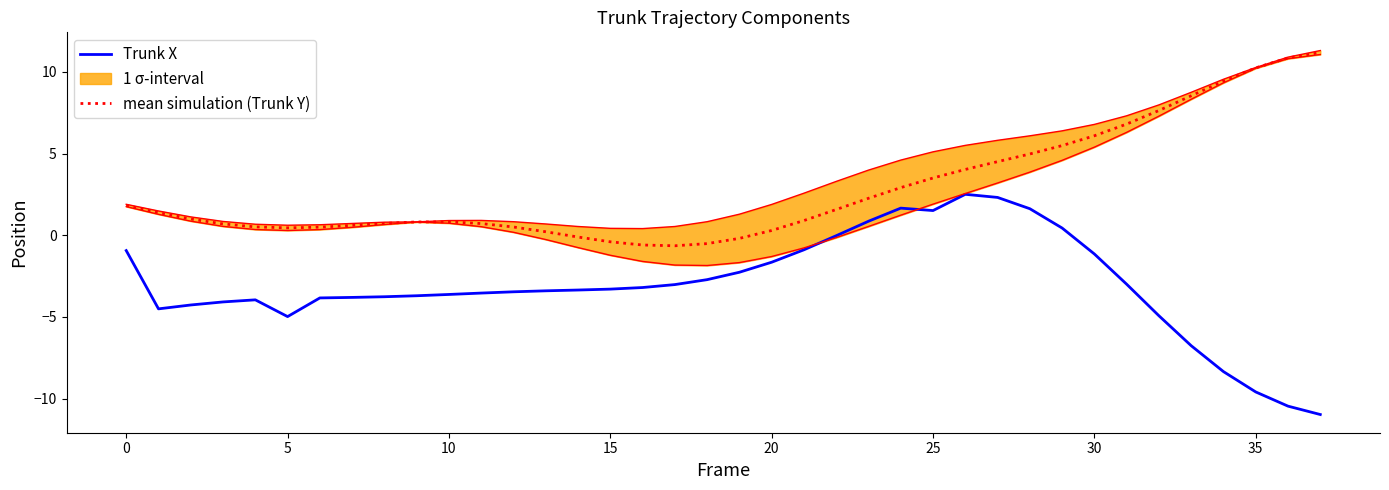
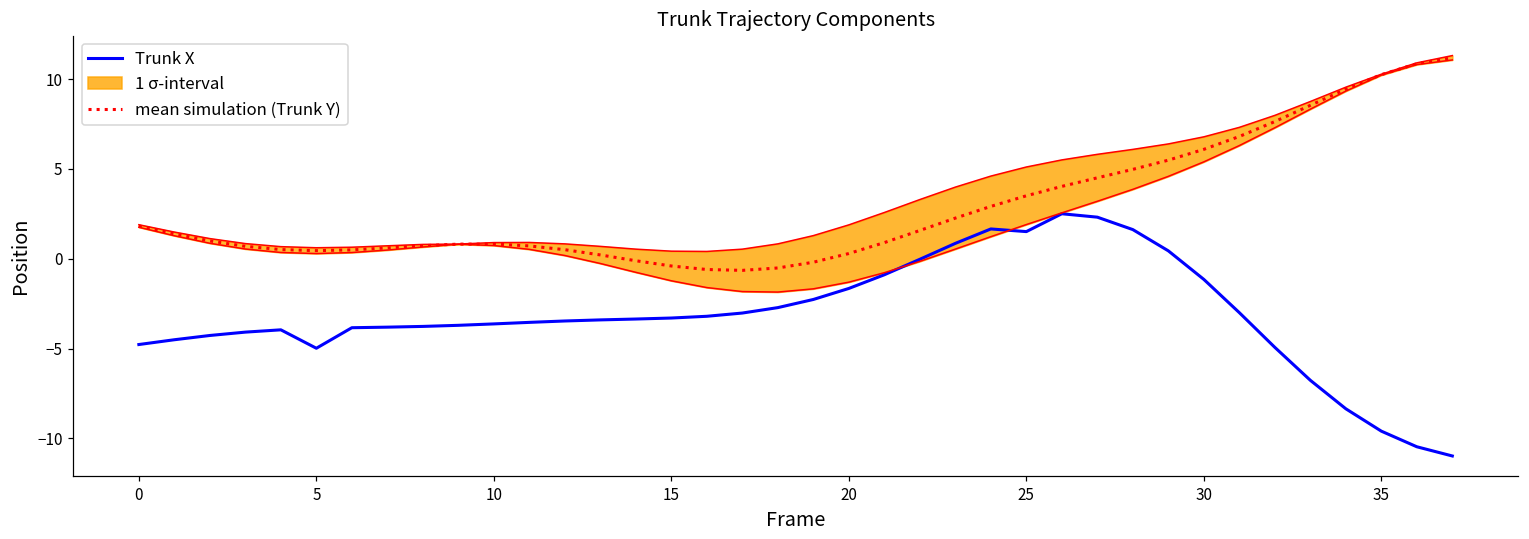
Trunk X, 0: -0.9 -> -4.8
